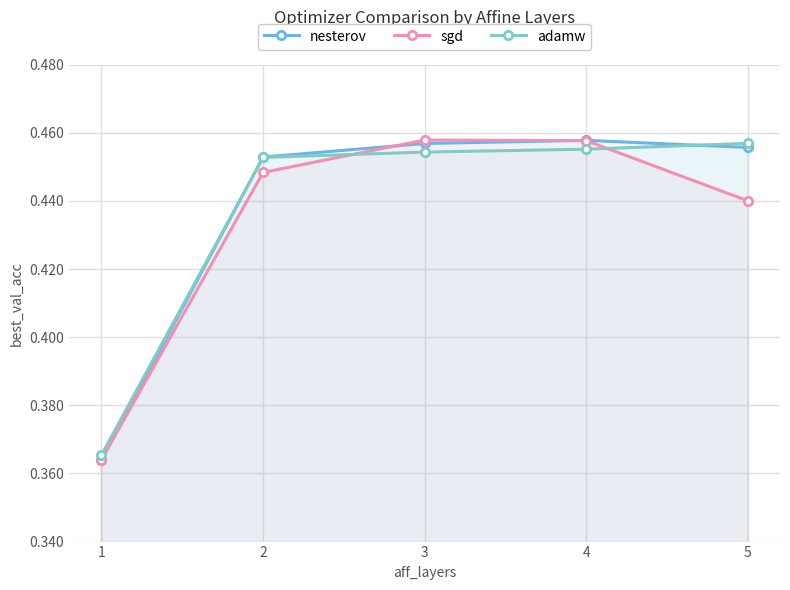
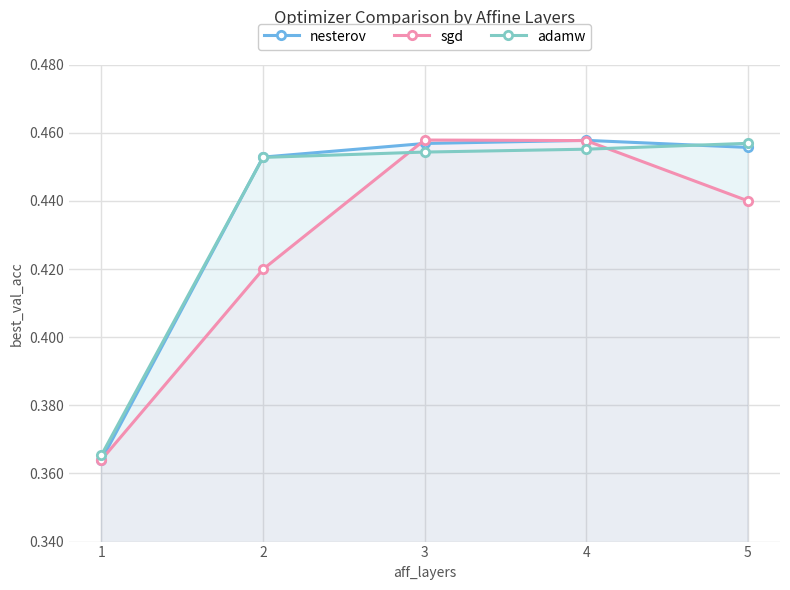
sgd, 2: 0.448 -> 0.420
